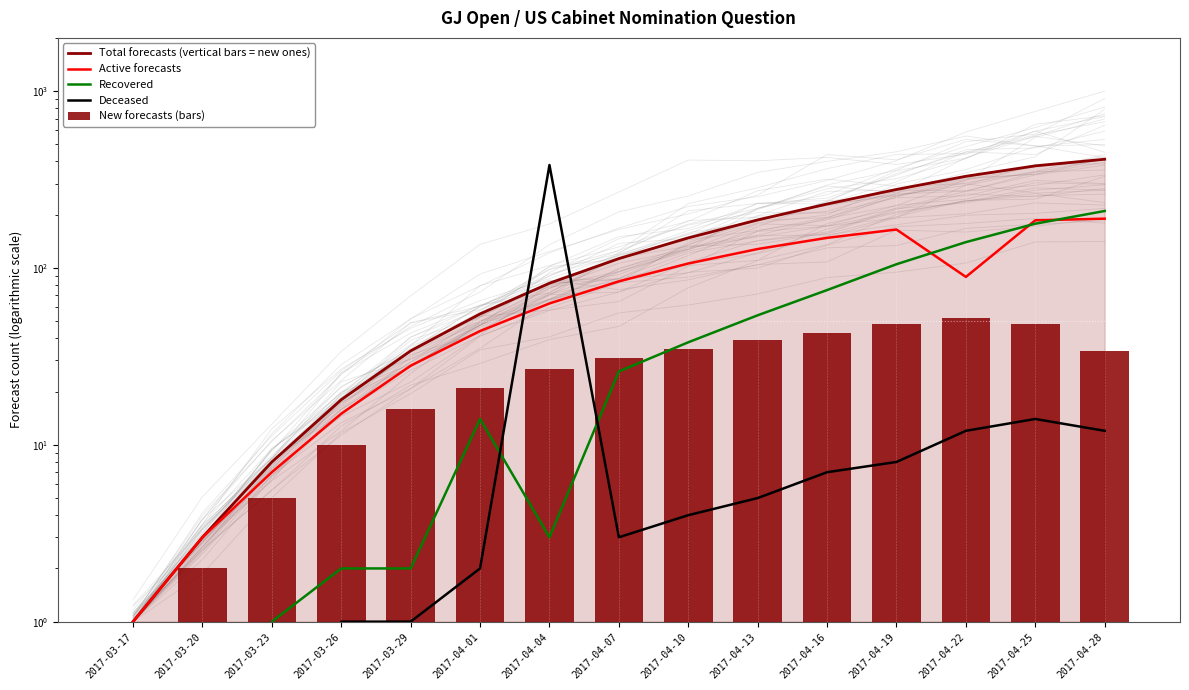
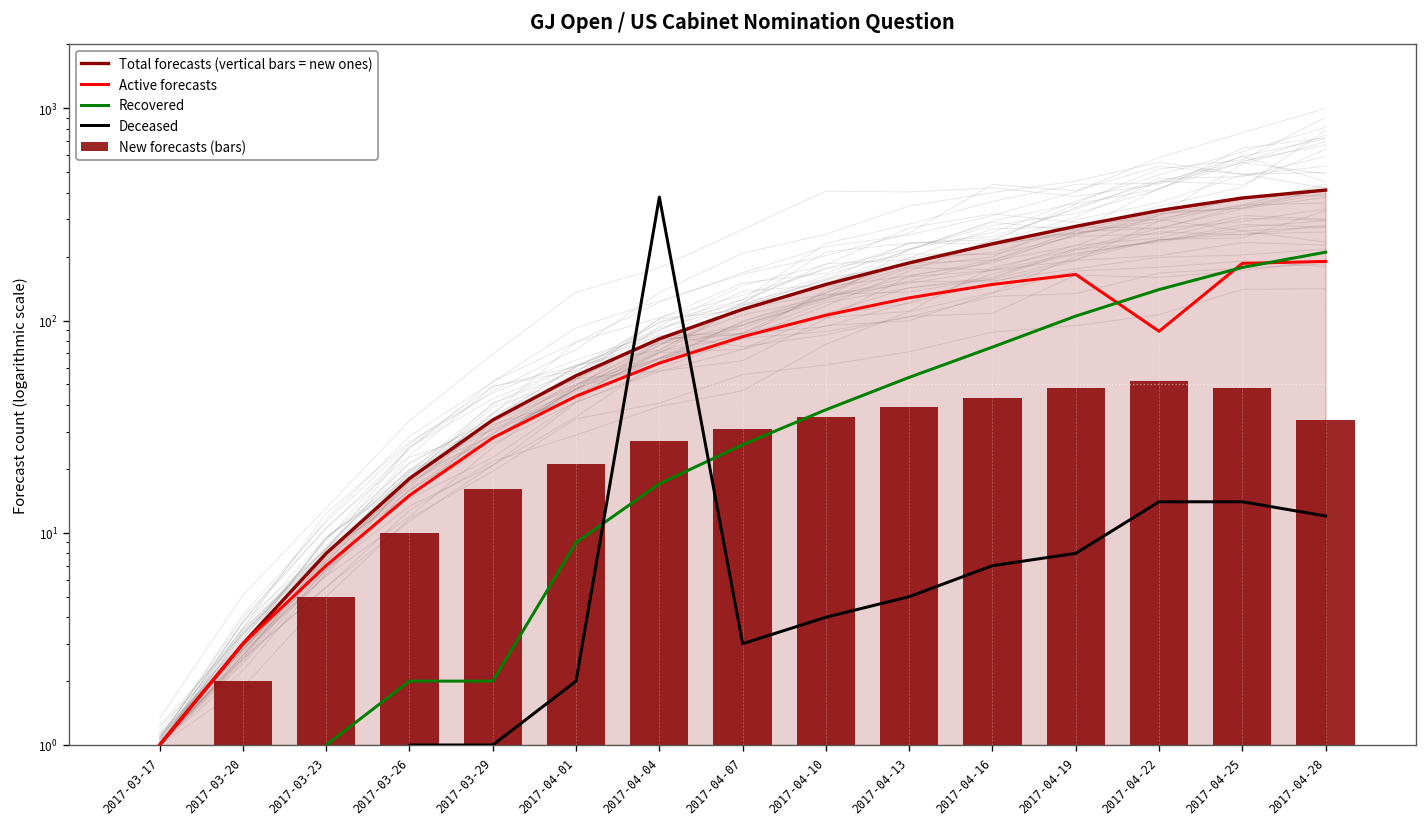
Recovered, 2017-04-01: 14 -> 9
Recovered, 2017-04-04: 3 -> 17
Deceased, 2017-04-22: 12 -> 14
